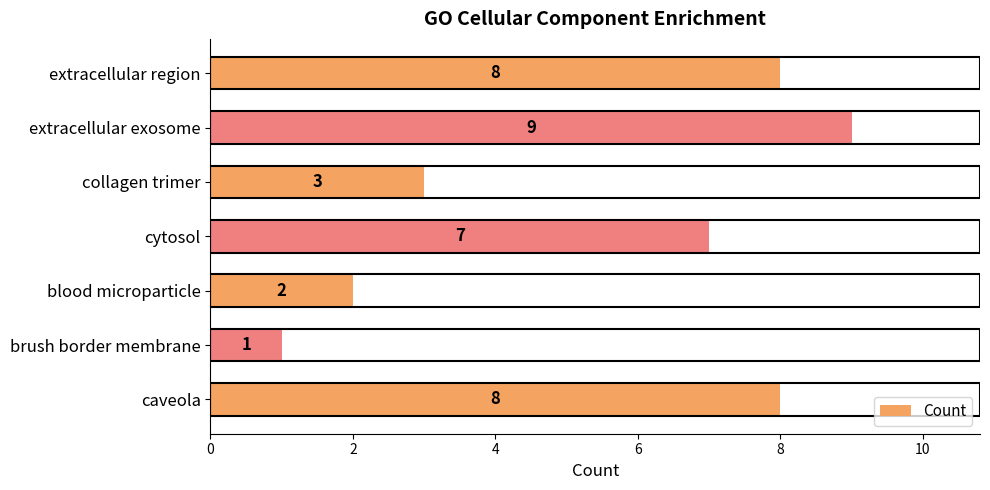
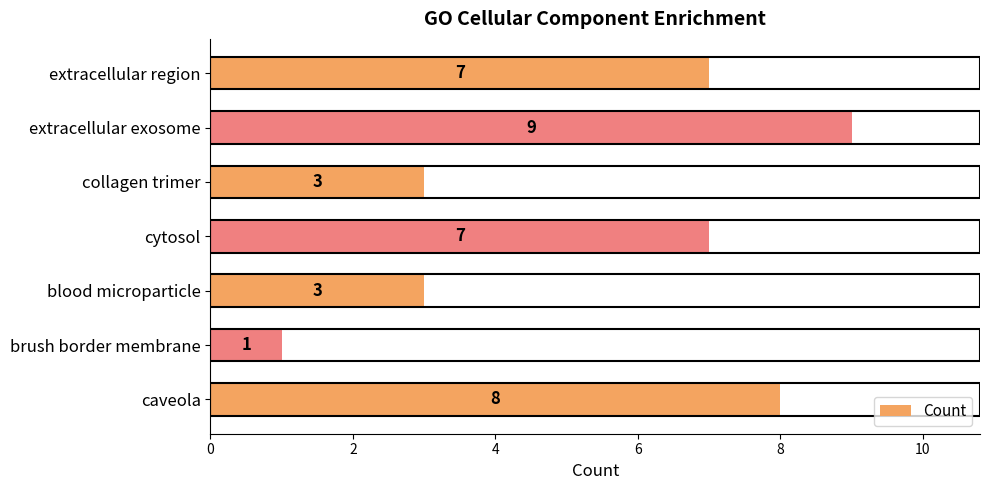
extracellular region: 8 -> 7
blood microparticle: 2 -> 3
